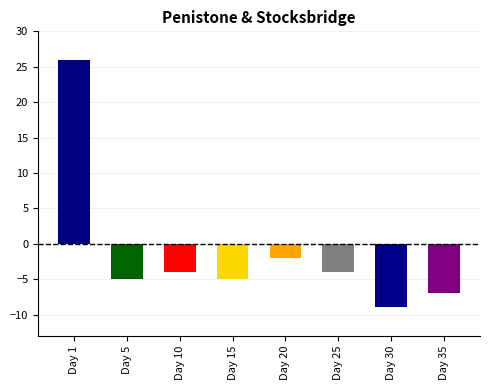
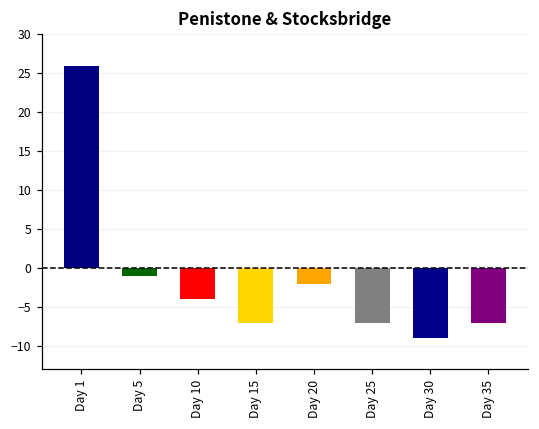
Day 5: -5 -> -1
Day 15: -5 -> -7
Day 25: -4 -> -7
